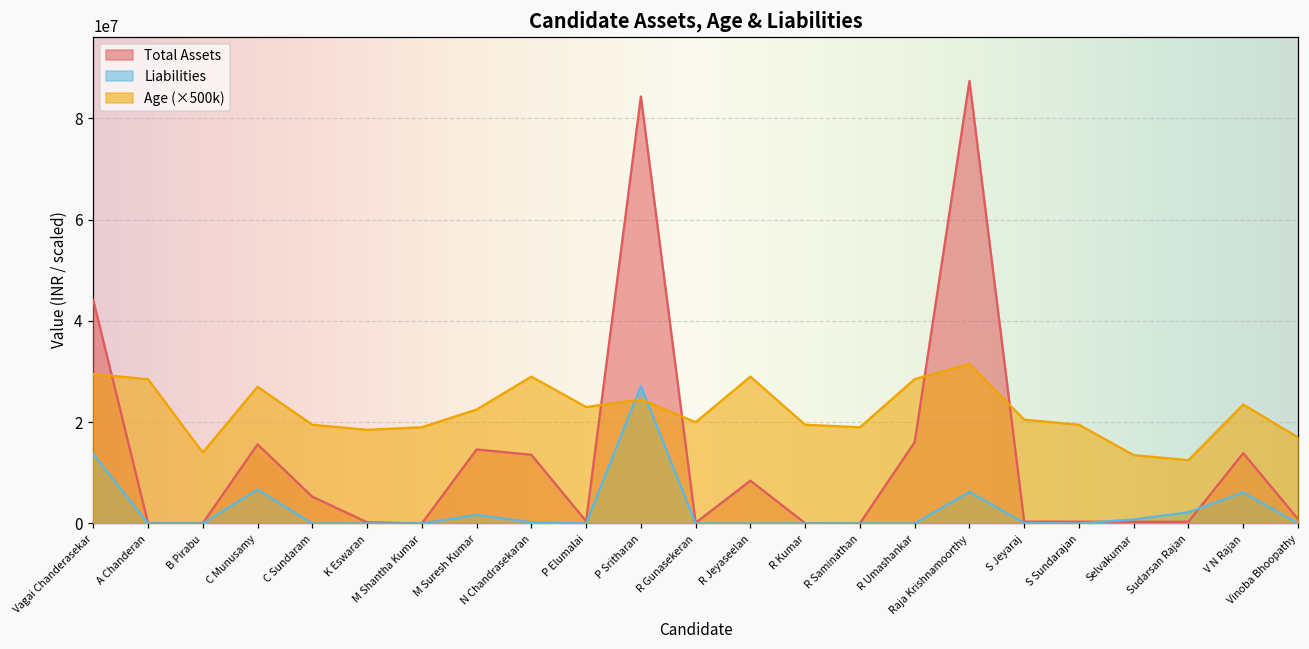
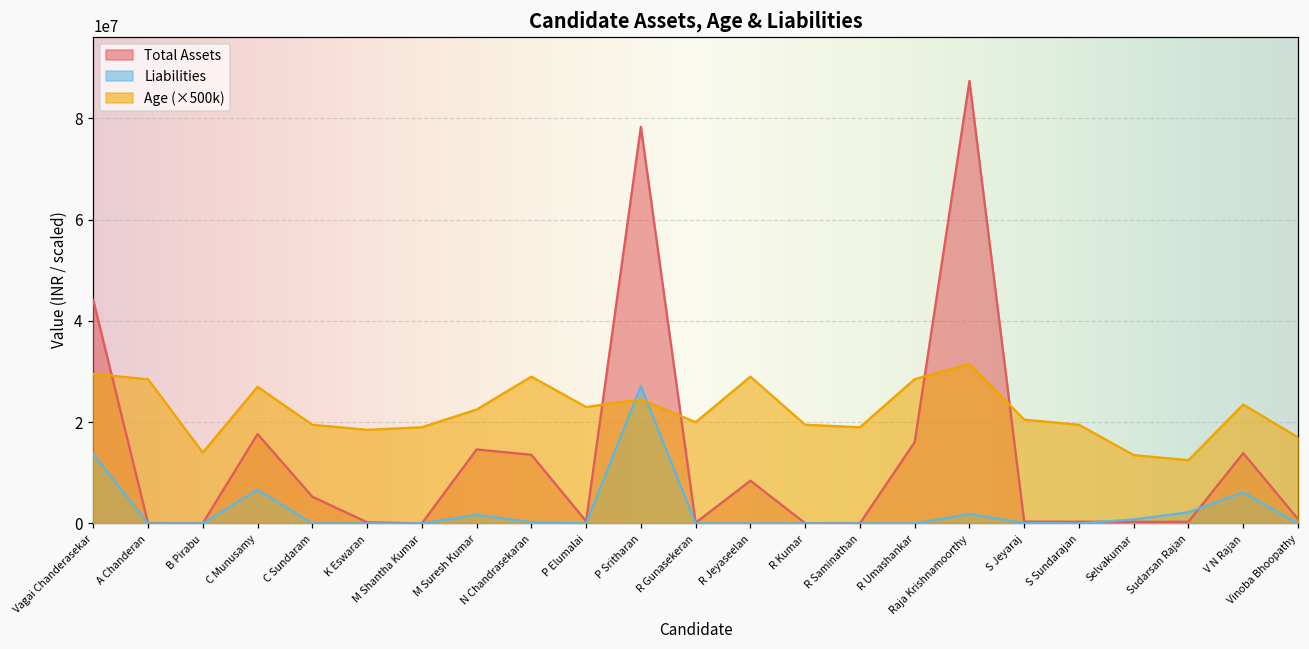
Total Assets, C Munusamy: 16000000 -> 18000000
Total Assets, P Sritharan: 84000000 -> 78000000
Liabilities, Raja Krishnamoorthy: 6000000 -> 2000000
